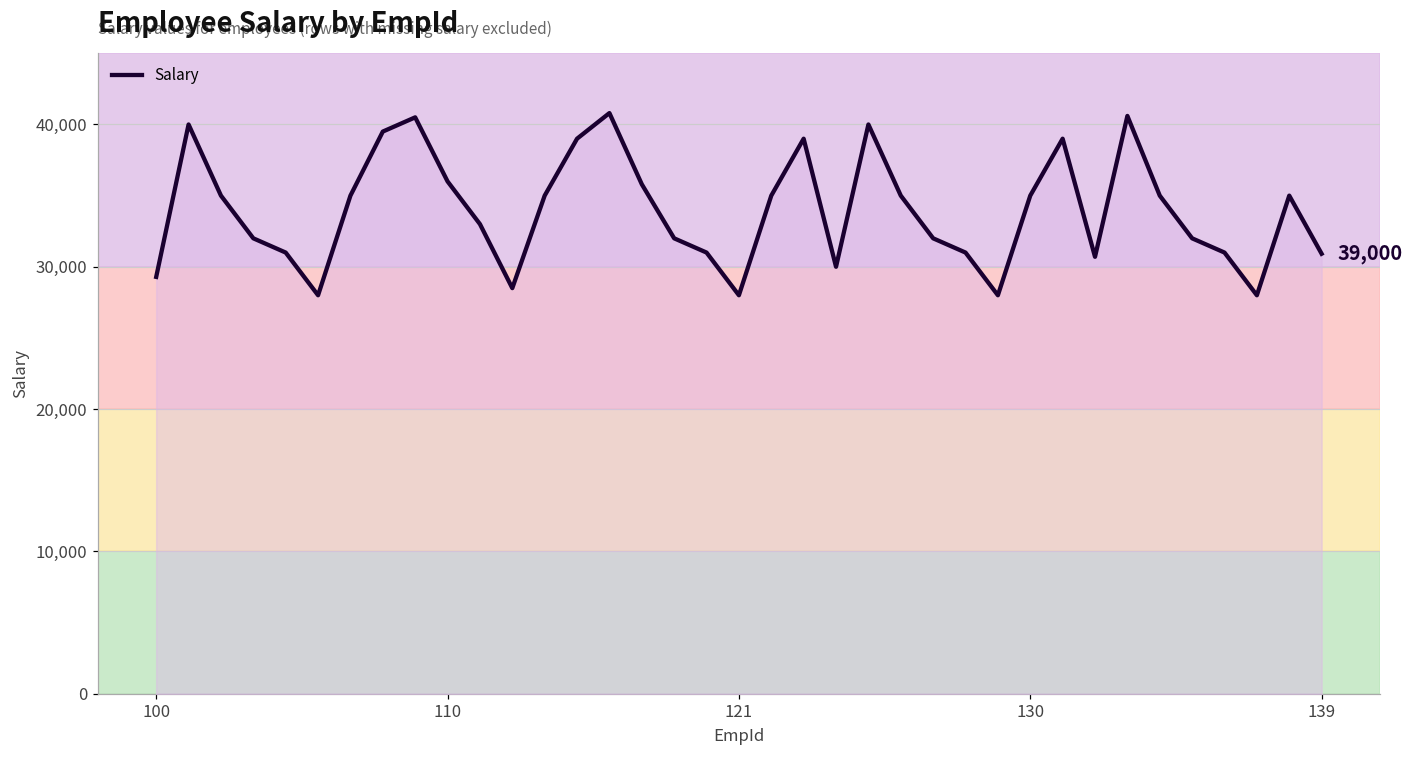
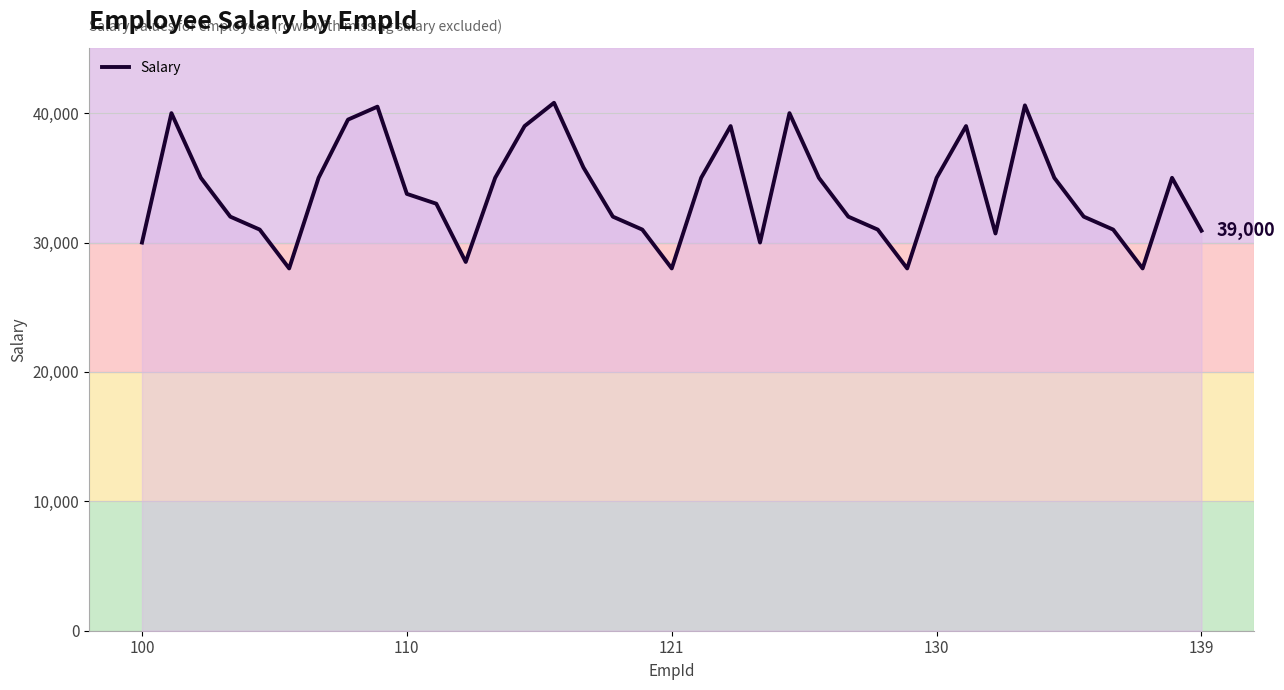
100: 29,300 -> 30,000
110: 36,000 -> 33,800
